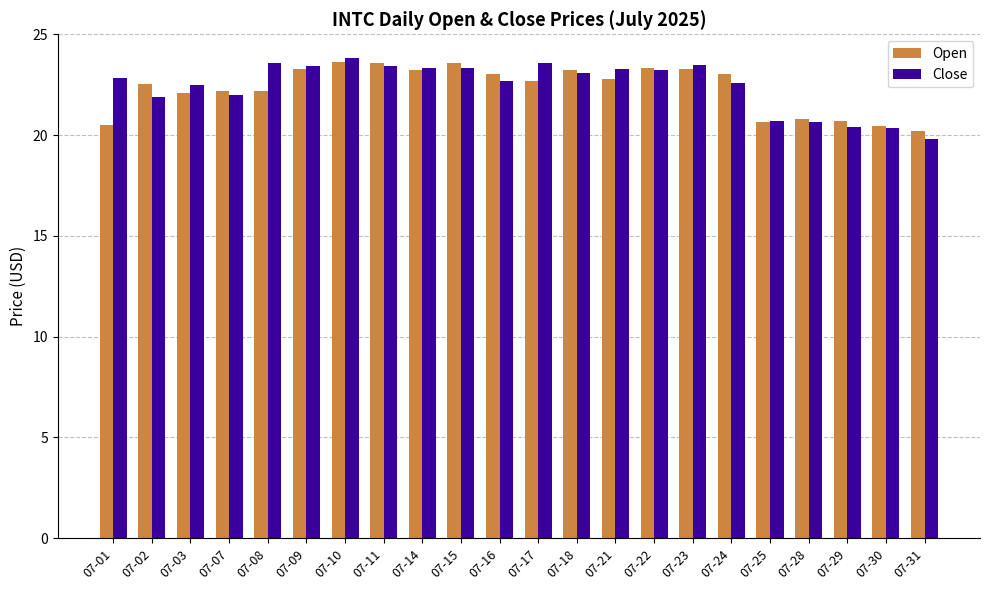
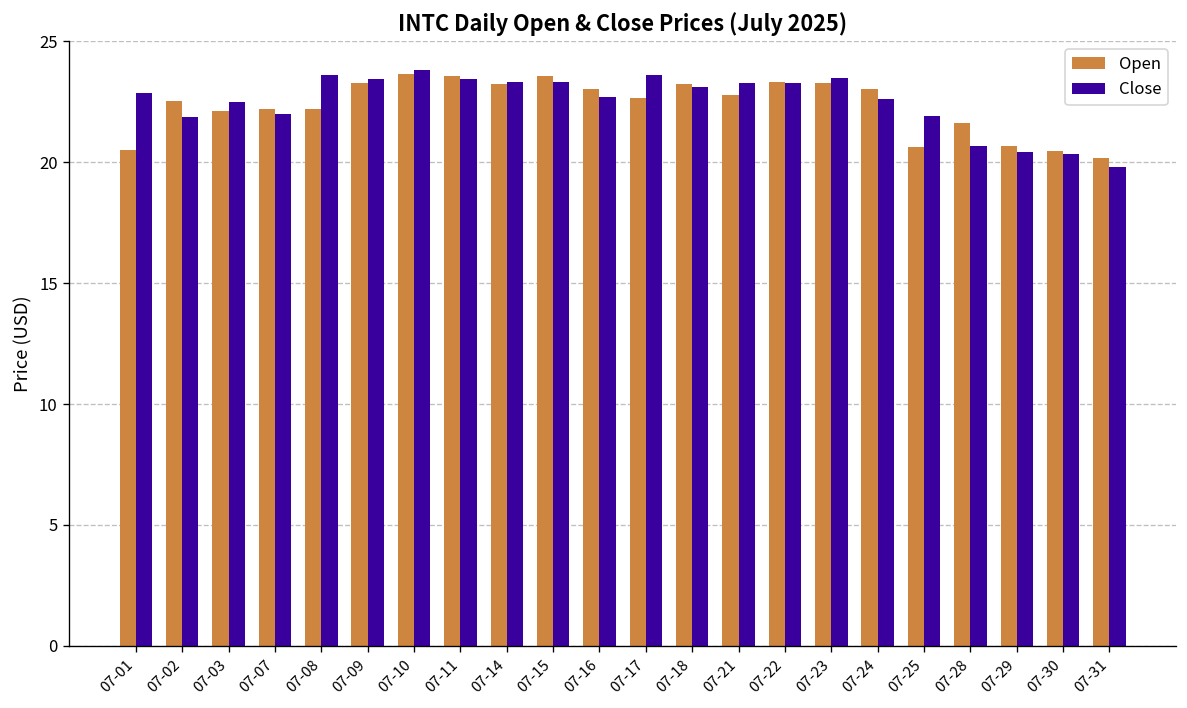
Close, 07-25: 20.7 -> 21.9
Open, 07-28: 20.8 -> 21.6
